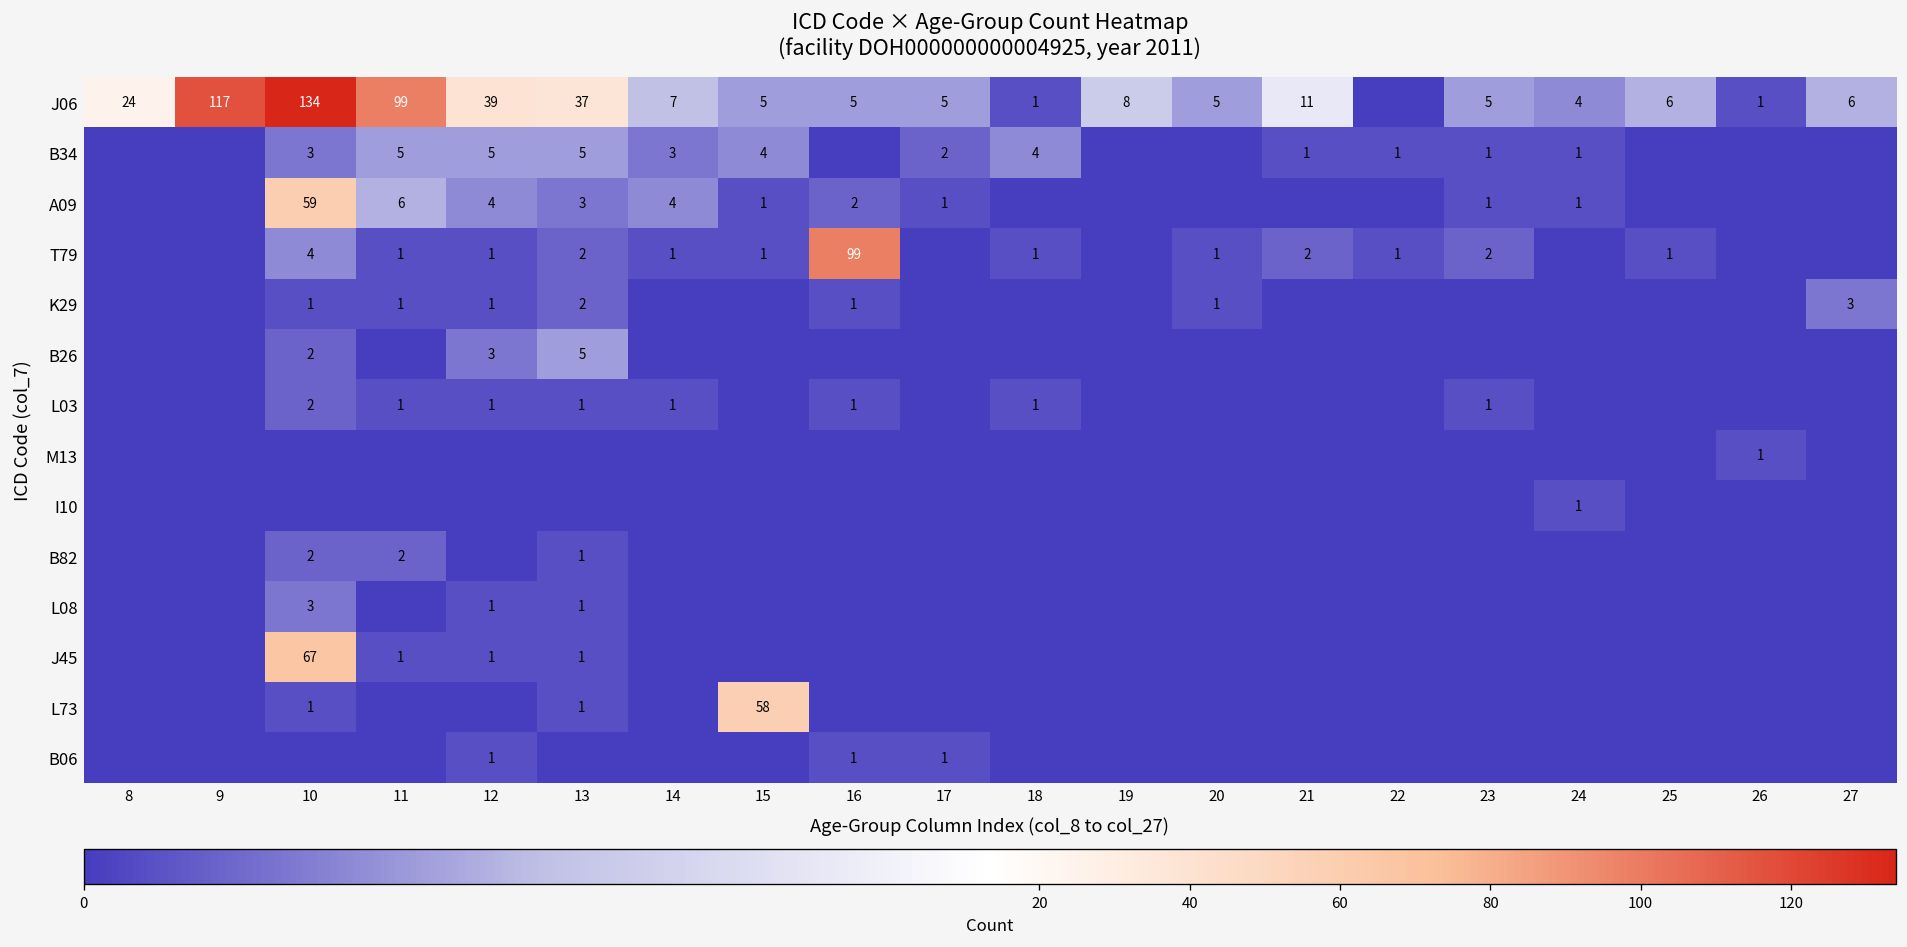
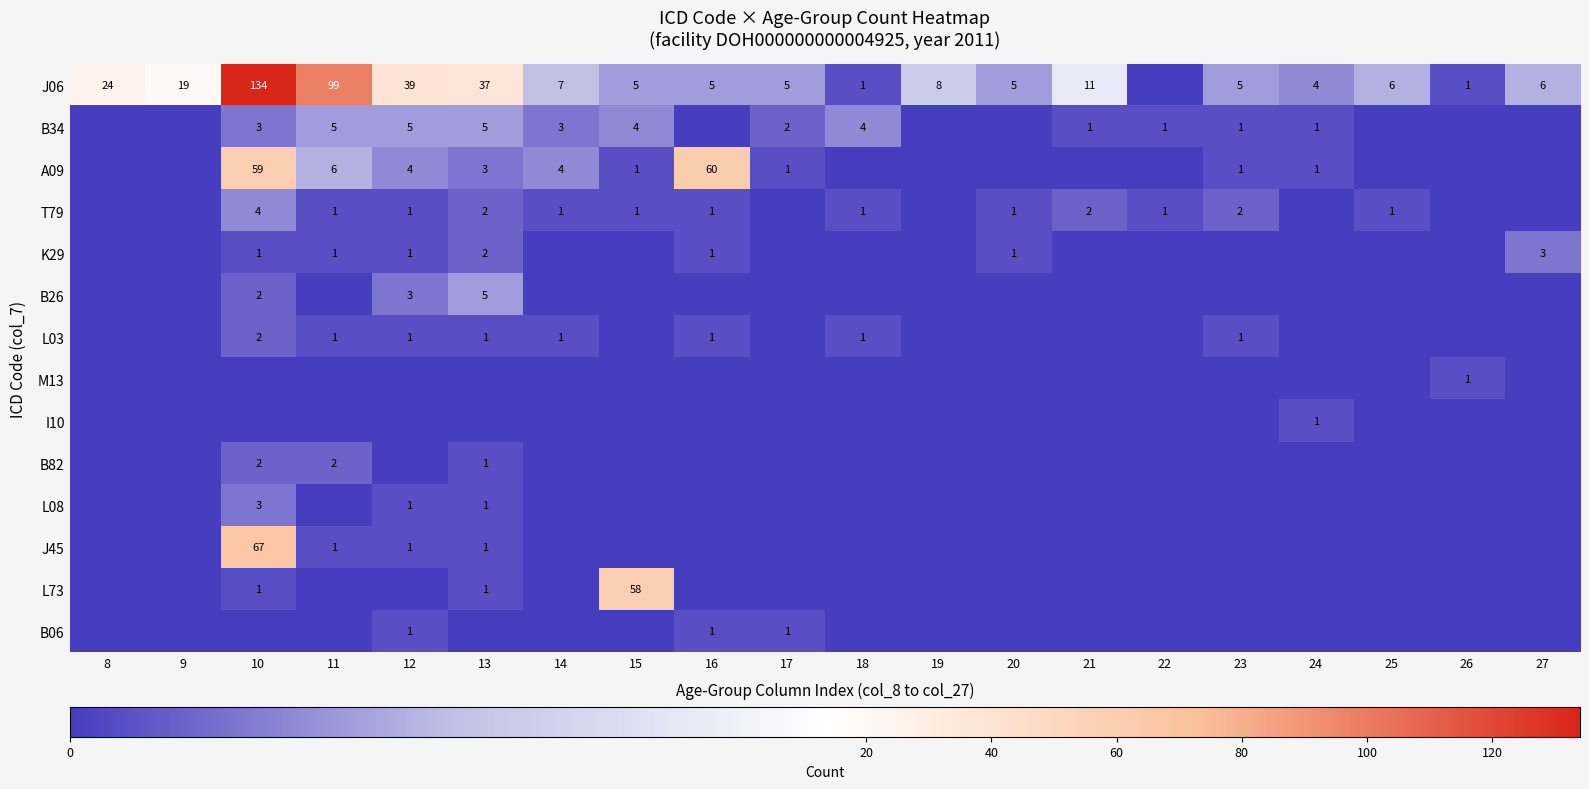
J06, 9: 117 -> 19
A09, 16: 2 -> 60
T79, 16: 99 -> 1
